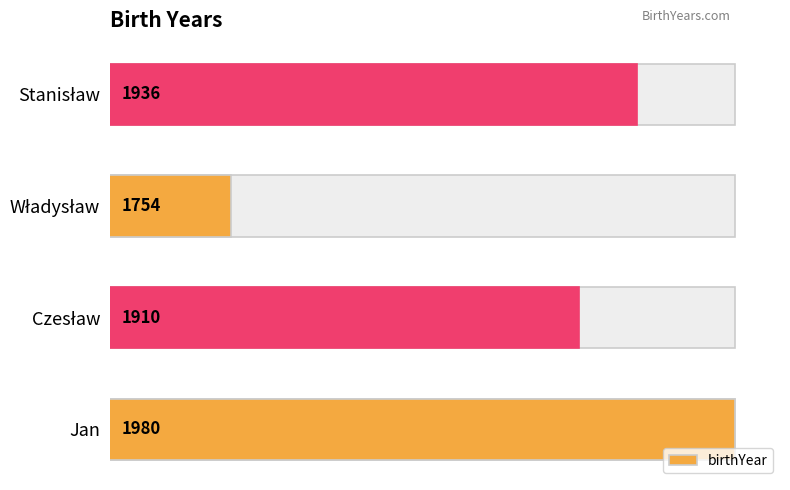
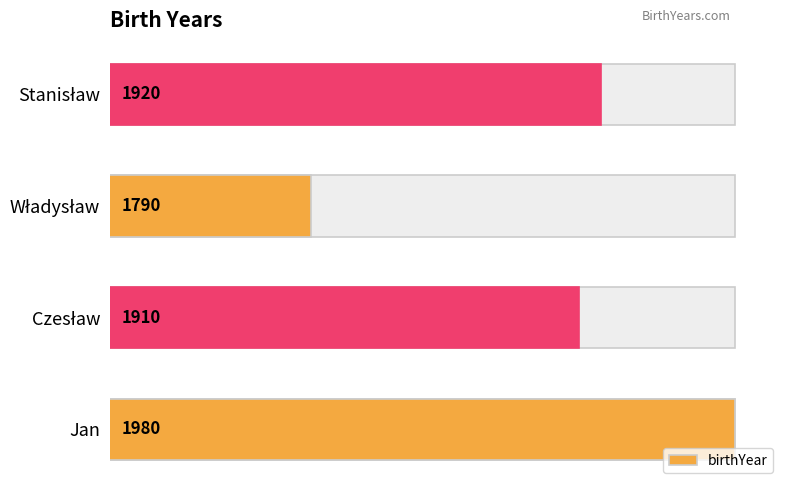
birthYear, Stanisław: 1936 -> 1920
birthYear, Władysław: 1754 -> 1790
